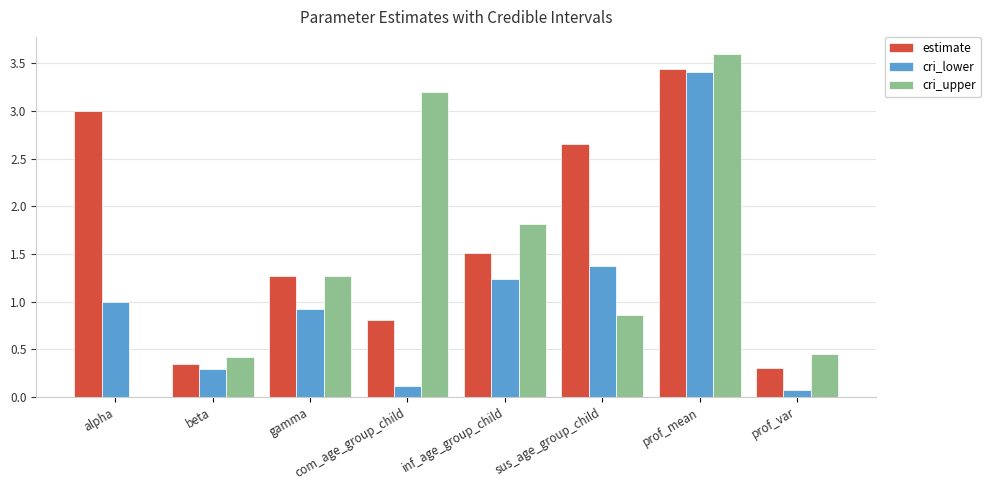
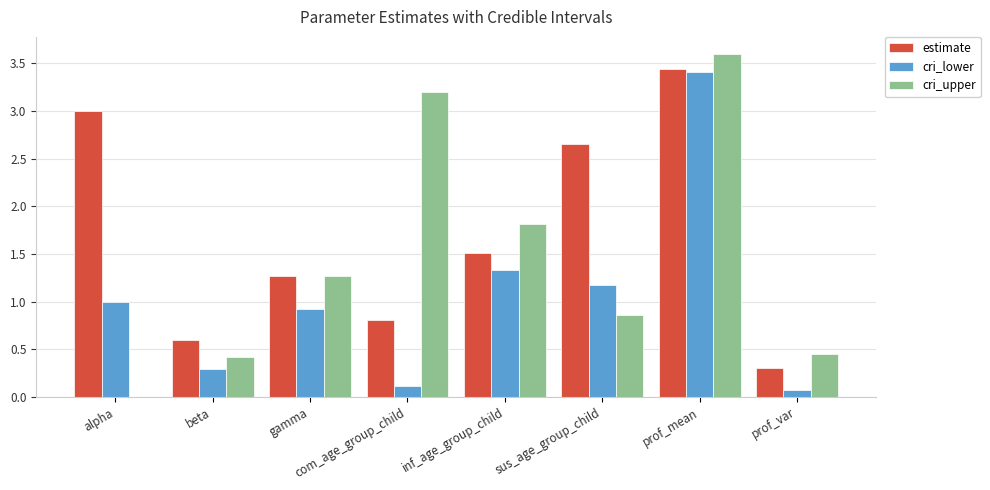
estimate, beta: 0.3 -> 0.6
cri_lower, inf_age_group_child: 1.2 -> 1.3
cri_lower, sus_age_group_child: 1.4 -> 1.2
